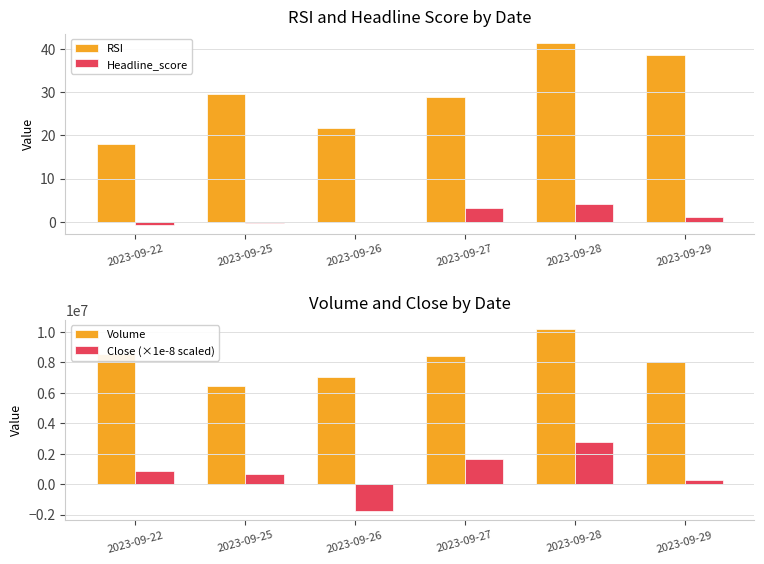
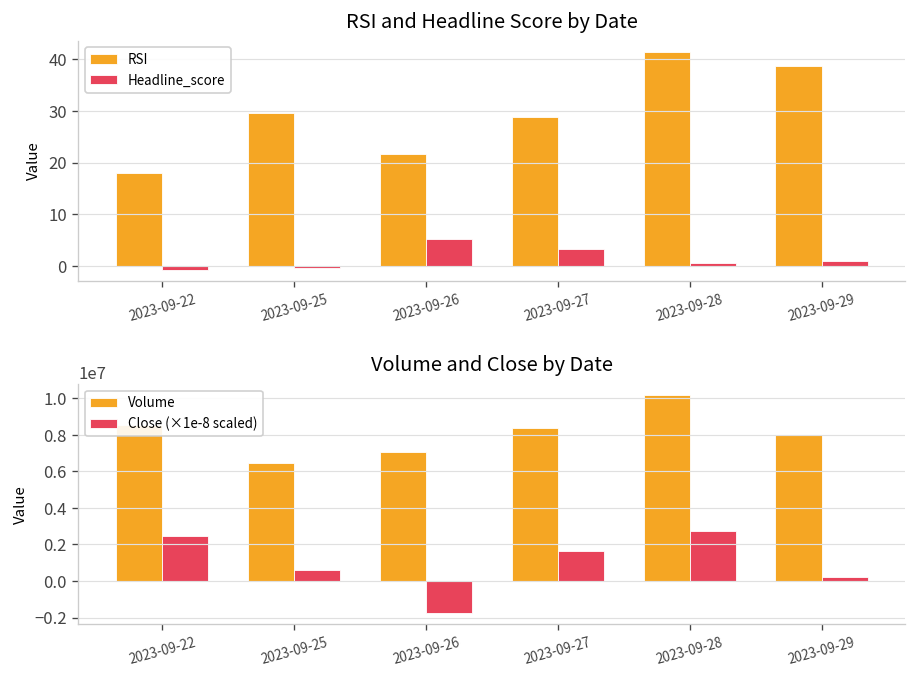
RSI and Headline Score by Date, Headline_score, 2023-09-26: 0 -> 5
RSI and Headline Score by Date, Headline_score, 2023-09-28: 4 -> 1
Volume and Close by Date, Close (×1e-8 scaled), 2023-09-22: 900000 -> 2400000
